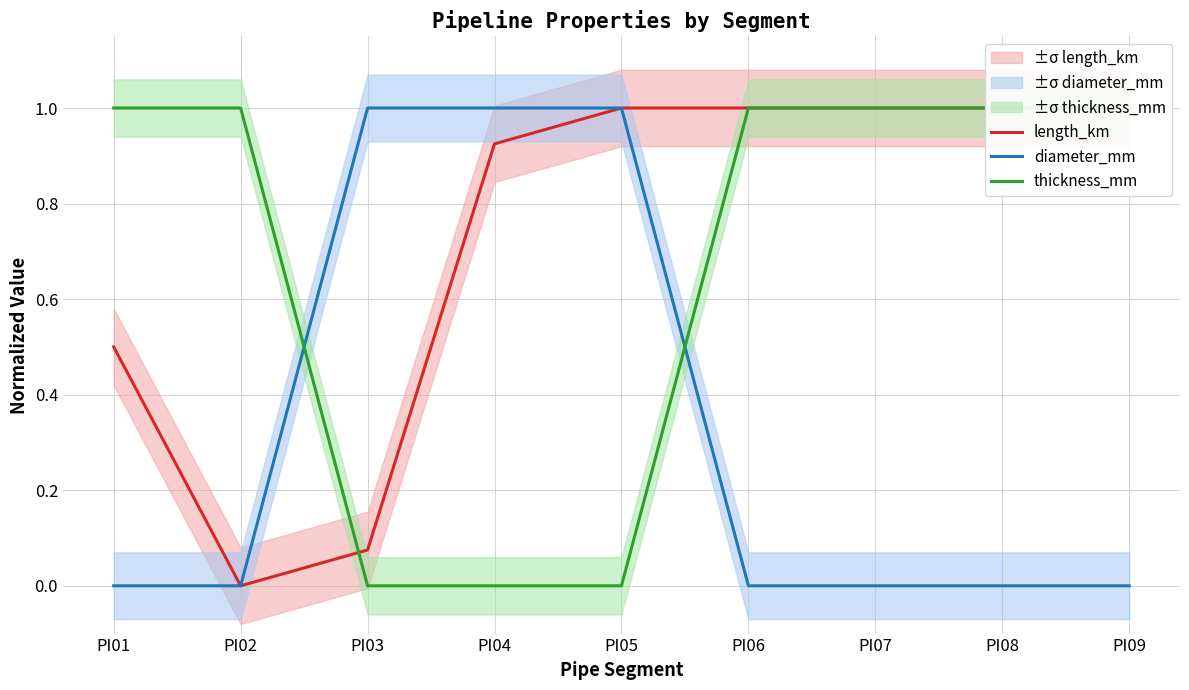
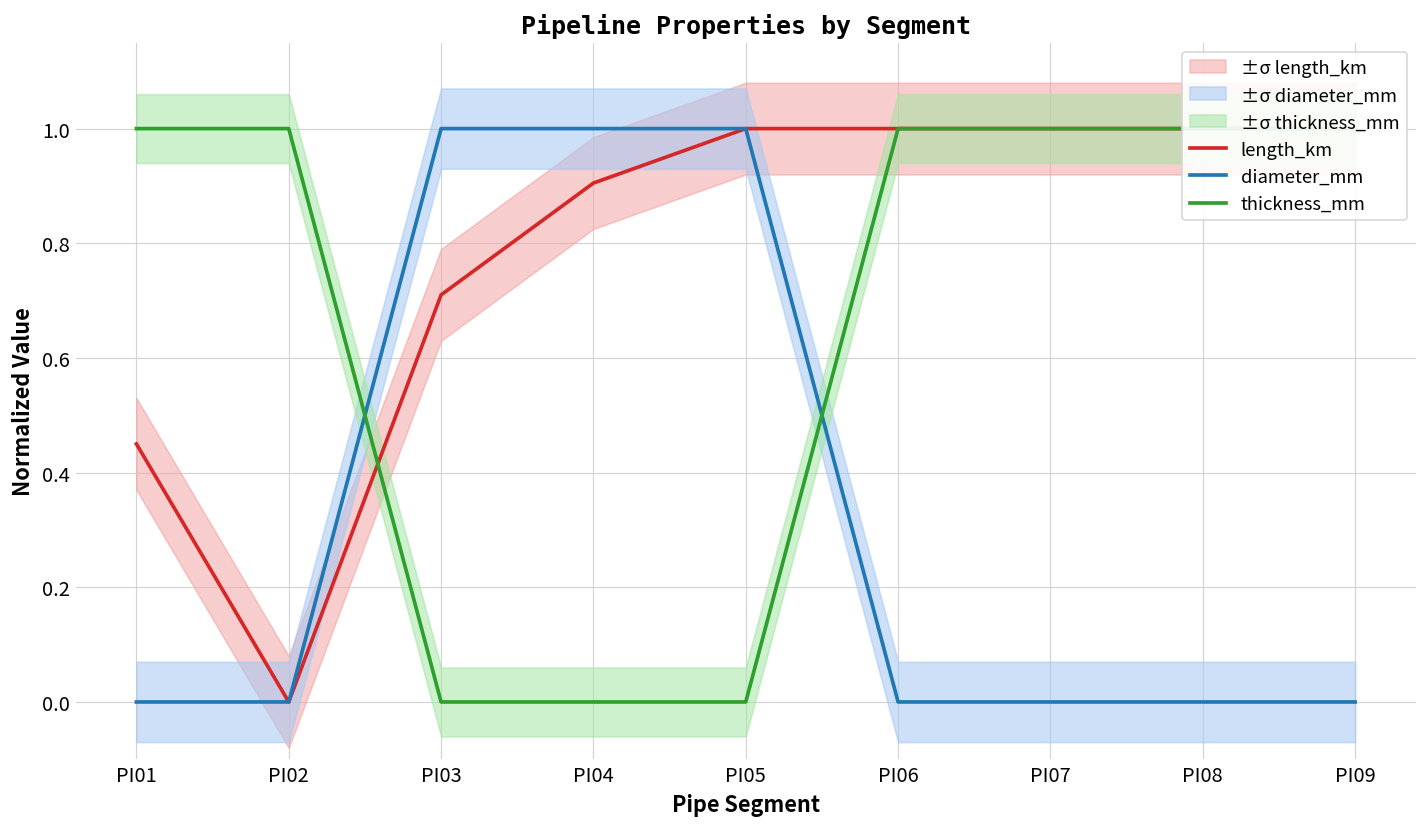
length_km, PI01: 0.50 -> 0.45
length_km, PI03: 0.08 -> 0.71
length_km, PI04: 0.93 -> 0.91
